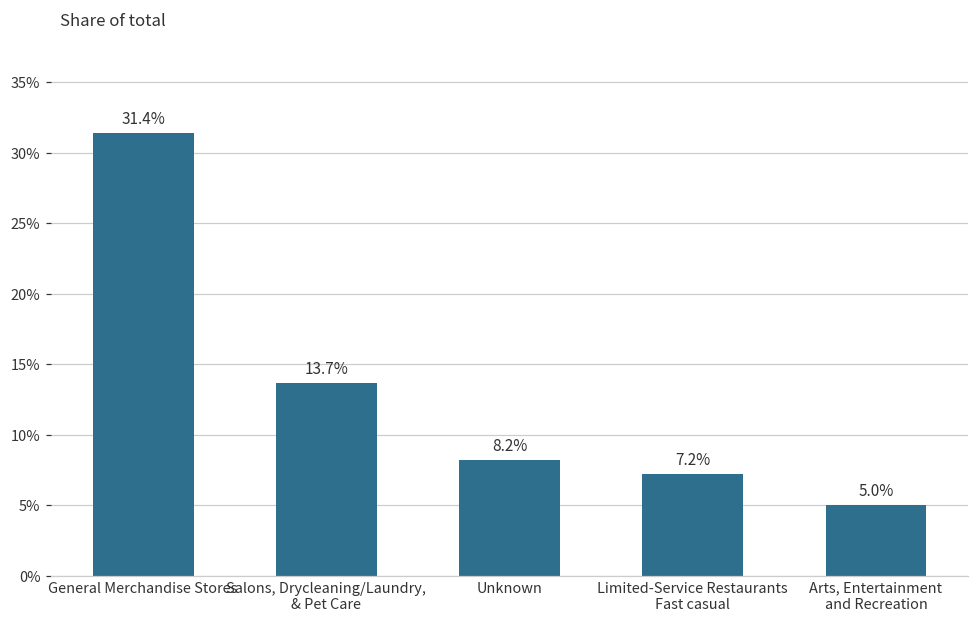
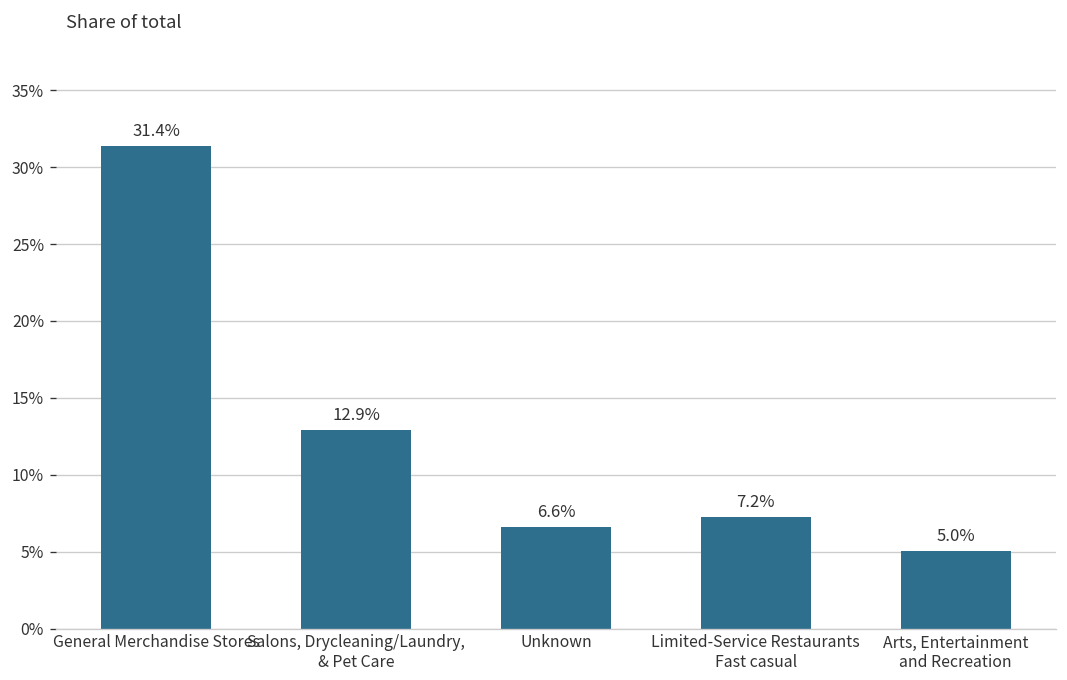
Salons, Drycleaning/Laundry, & Pet Care: 13.7% -> 12.9%
Unknown: 8.2% -> 6.6%
